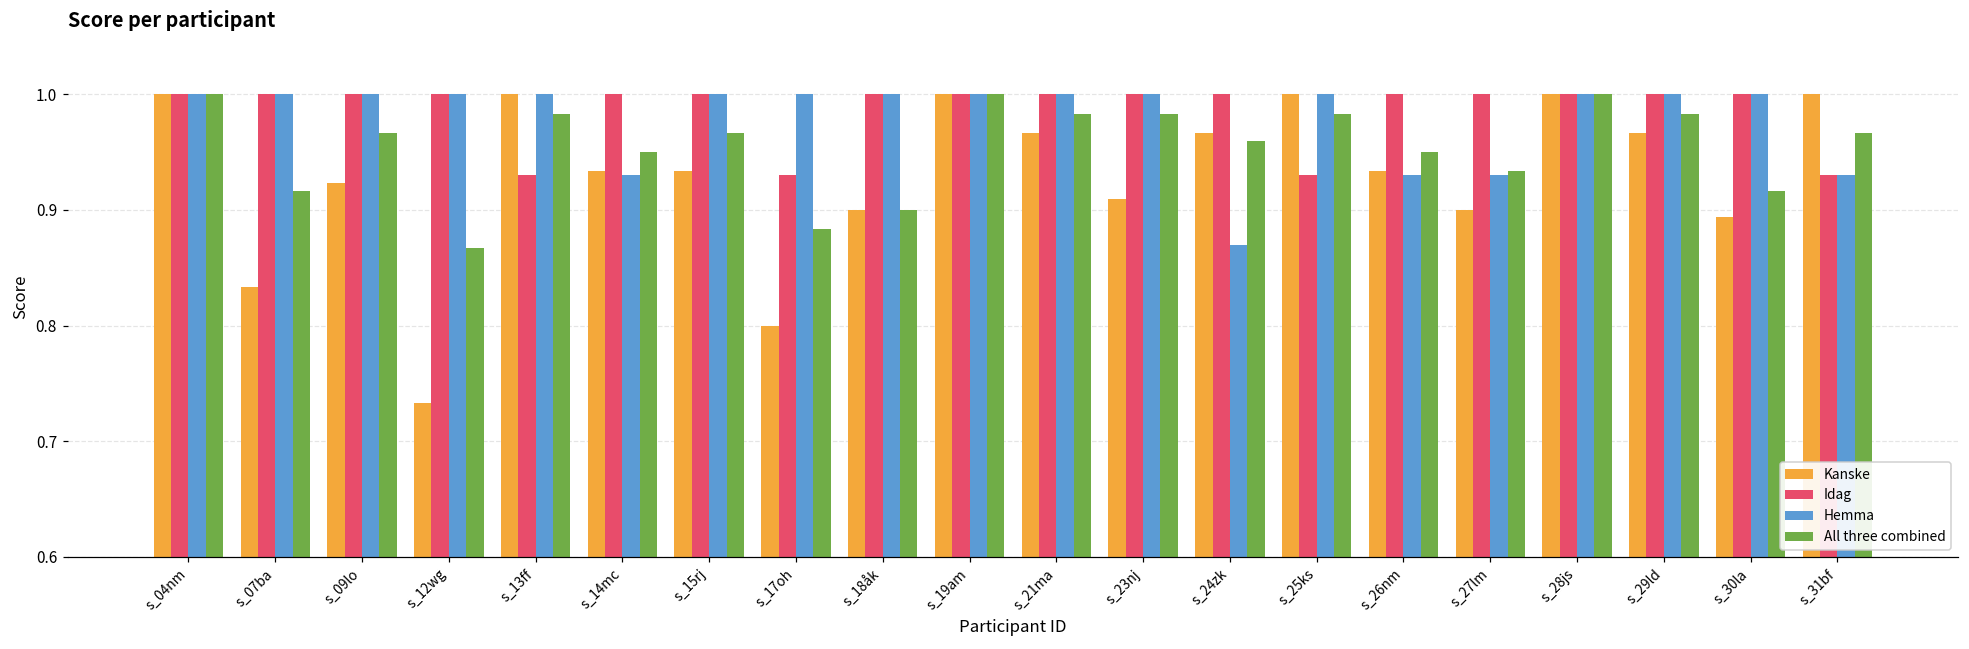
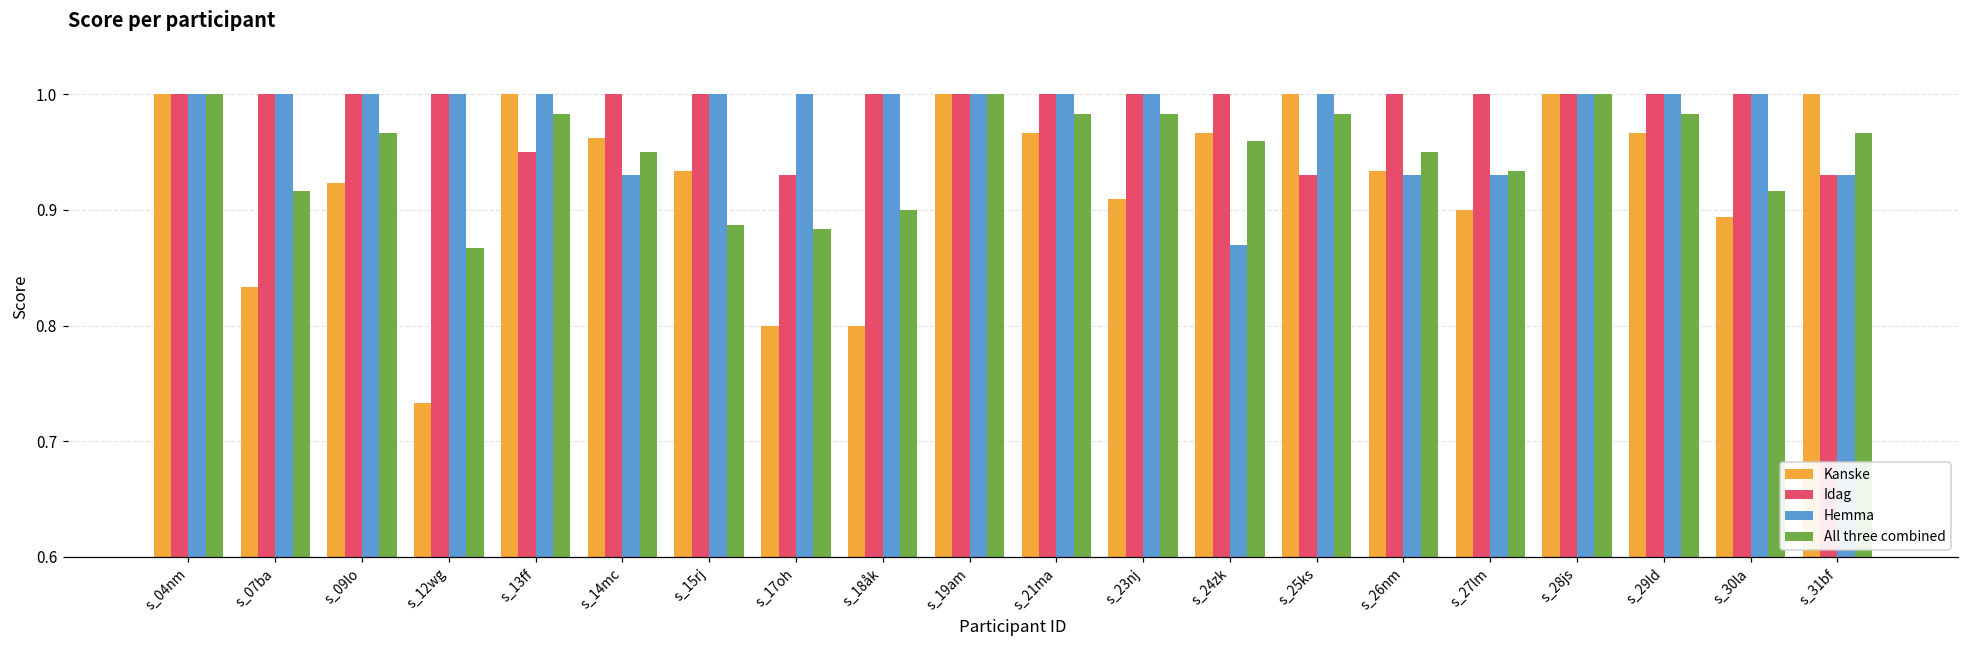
Idag, s_13ff: 0.93 -> 0.95
Kanske, s_14mc: 0.933 -> 0.962
All three combined, s_15rj: 0.967 -> 0.887
Kanske, s_18åk: 0.9 -> 0.8
